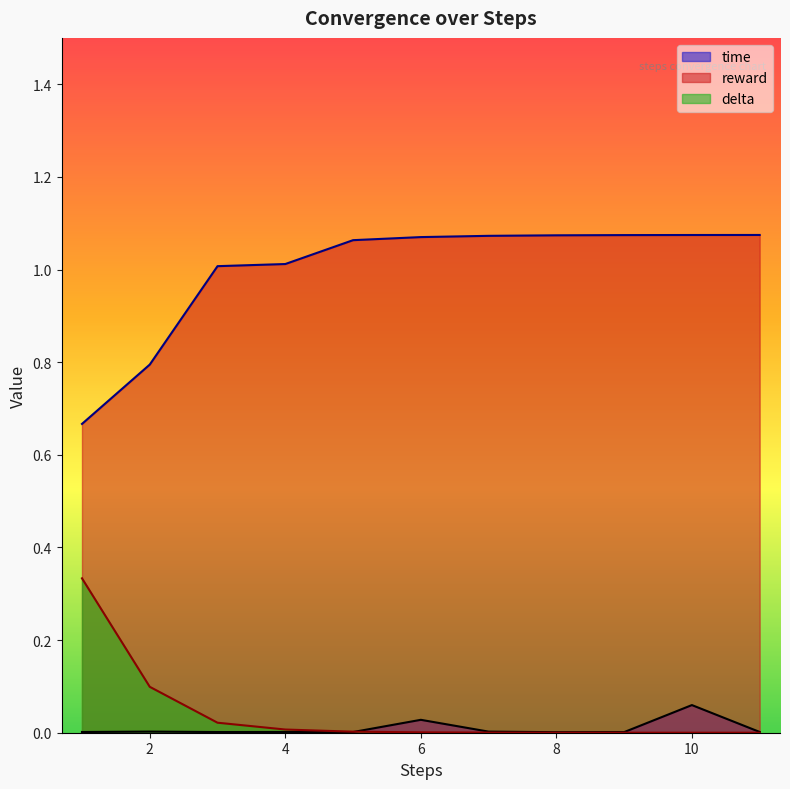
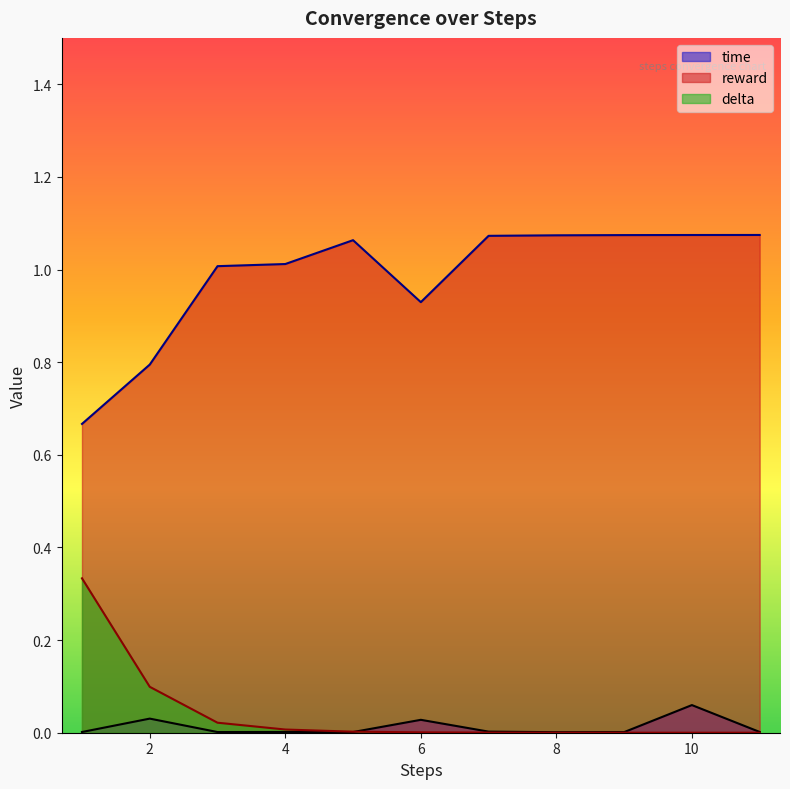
time, 2: 0.00 -> 0.03
reward, 6: 1.07 -> 0.93
